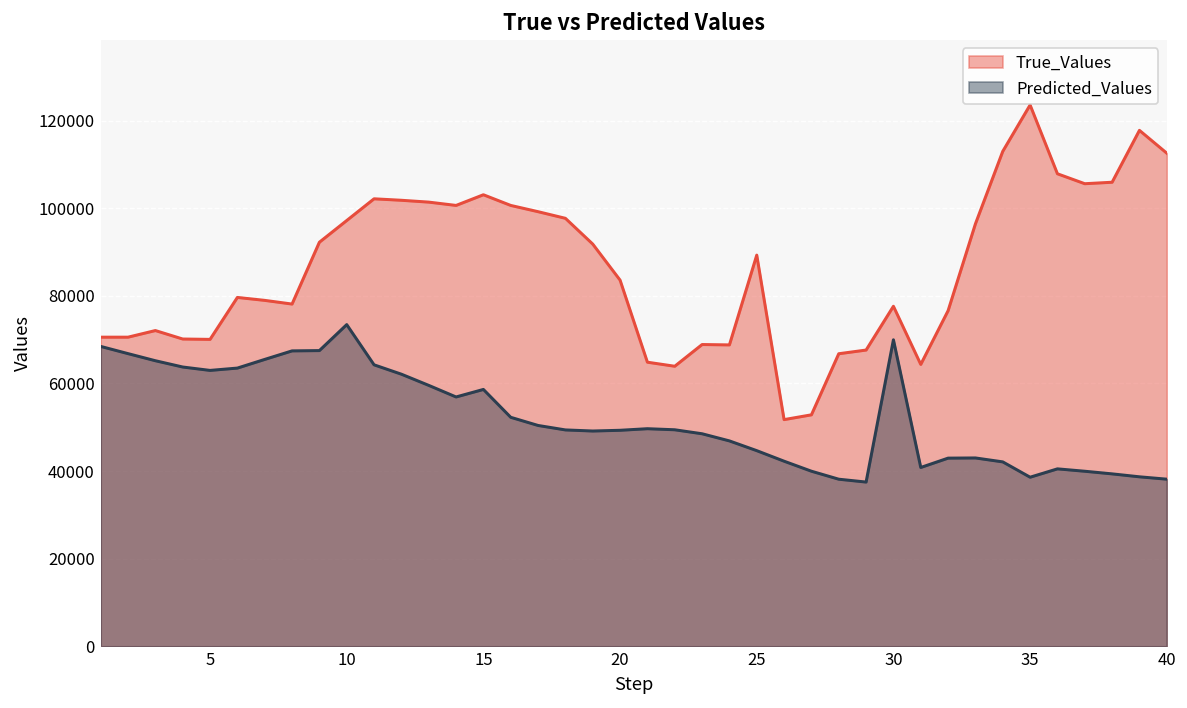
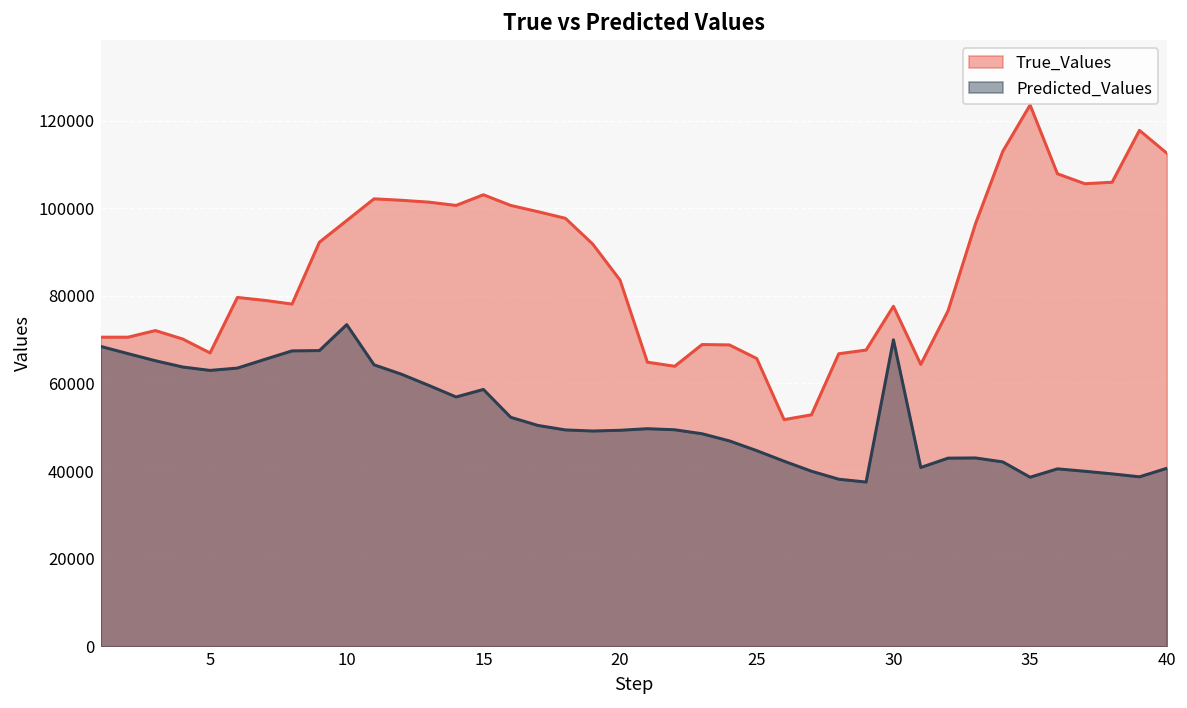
True_Values, 5: 70000 -> 67000
True_Values, 25: 89000 -> 66000
Predicted_Values, 40: 38000 -> 41000
